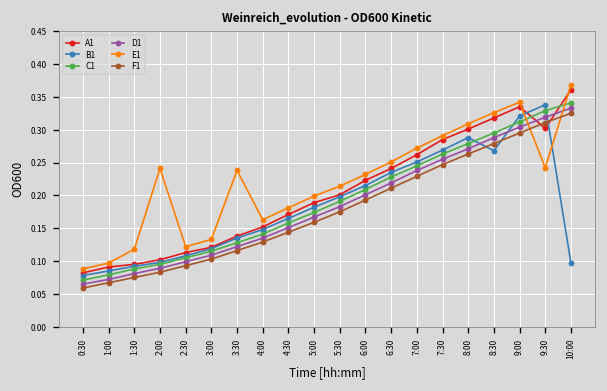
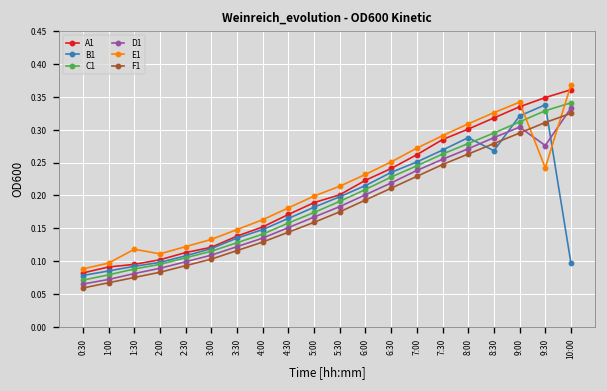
E1, 2:00: 0.24 -> 0.11
E1, 3:30: 0.24 -> 0.15
A1, 9:30: 0.30 -> 0.35
D1, 9:30: 0.32 -> 0.28
